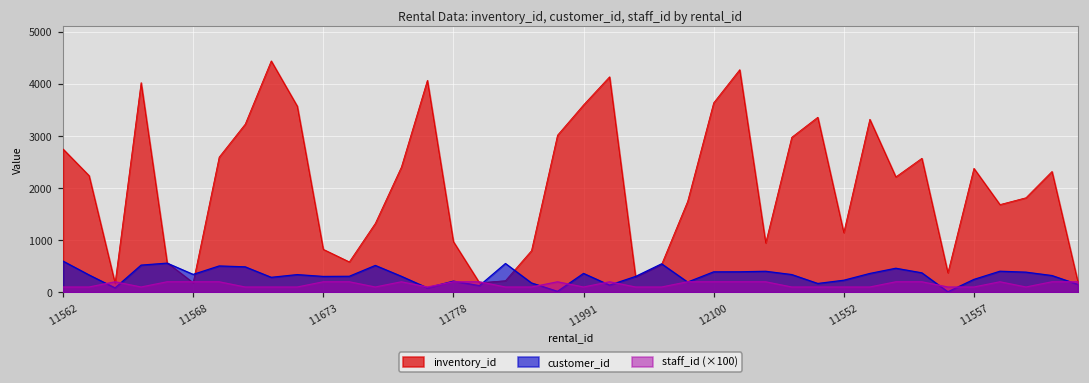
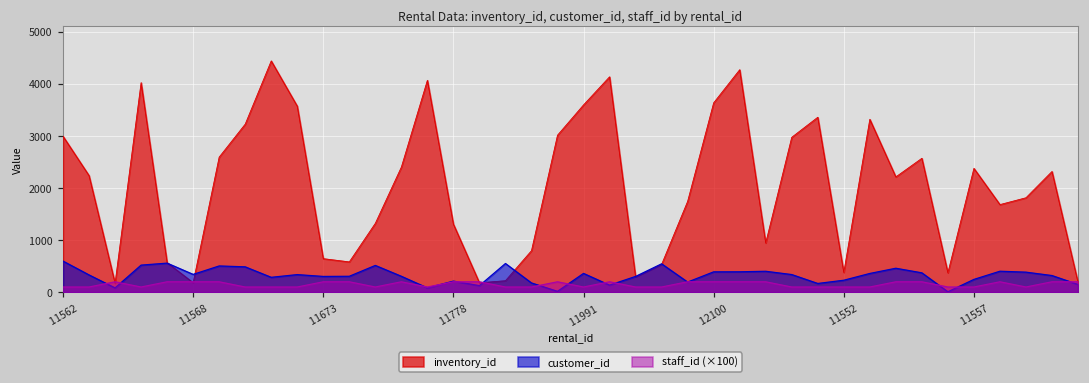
inventory_id, 11562: 2700 -> 3000
inventory_id, 11673: 800 -> 600
inventory_id, 11778: 1000 -> 1300
inventory_id, 11552: 1100 -> 400
